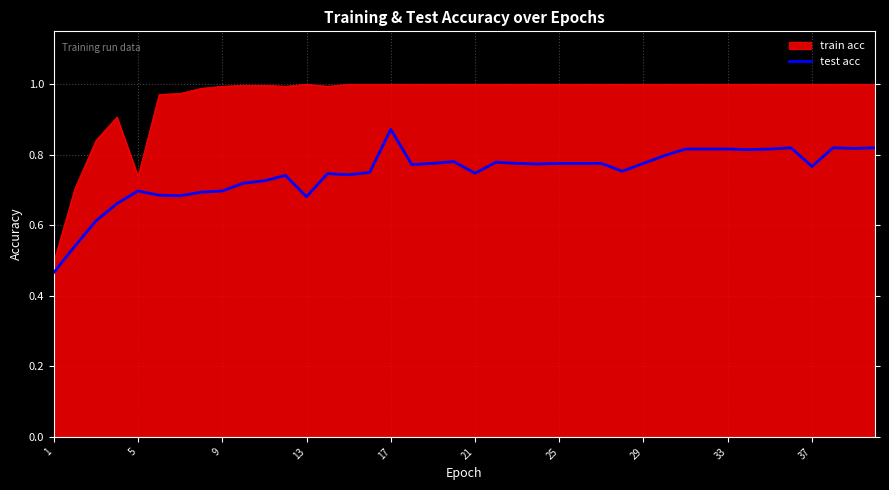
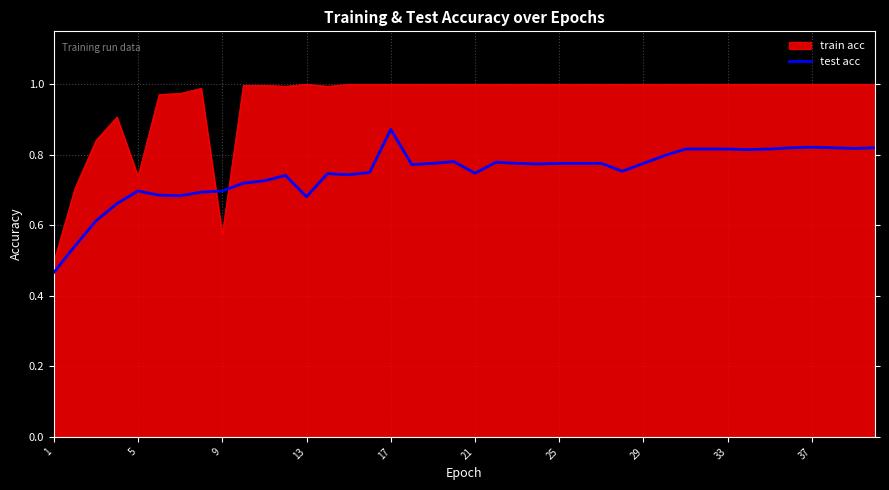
train acc, 9: 0.99 -> 0.58
test acc, 37: 0.77 -> 0.82
